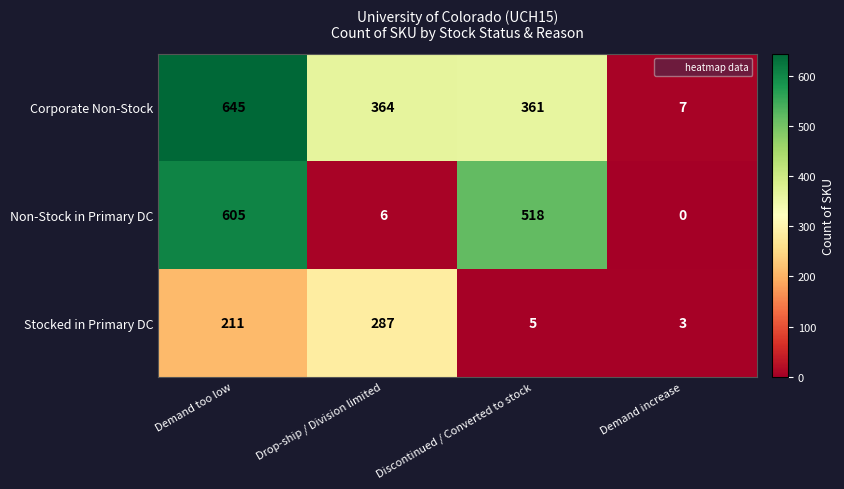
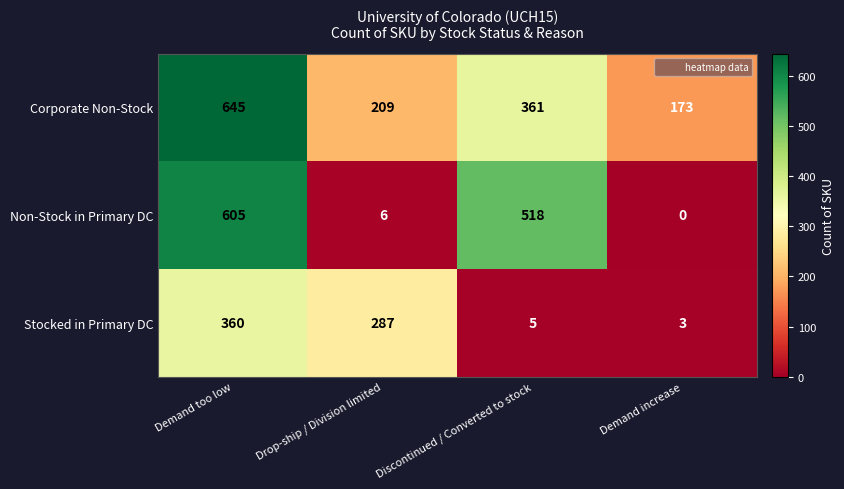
Corporate Non-Stock, Drop-ship / Division limited: 364 -> 209
Corporate Non-Stock, Demand increase: 7 -> 173
Stocked in Primary DC, Demand too low: 211 -> 360
